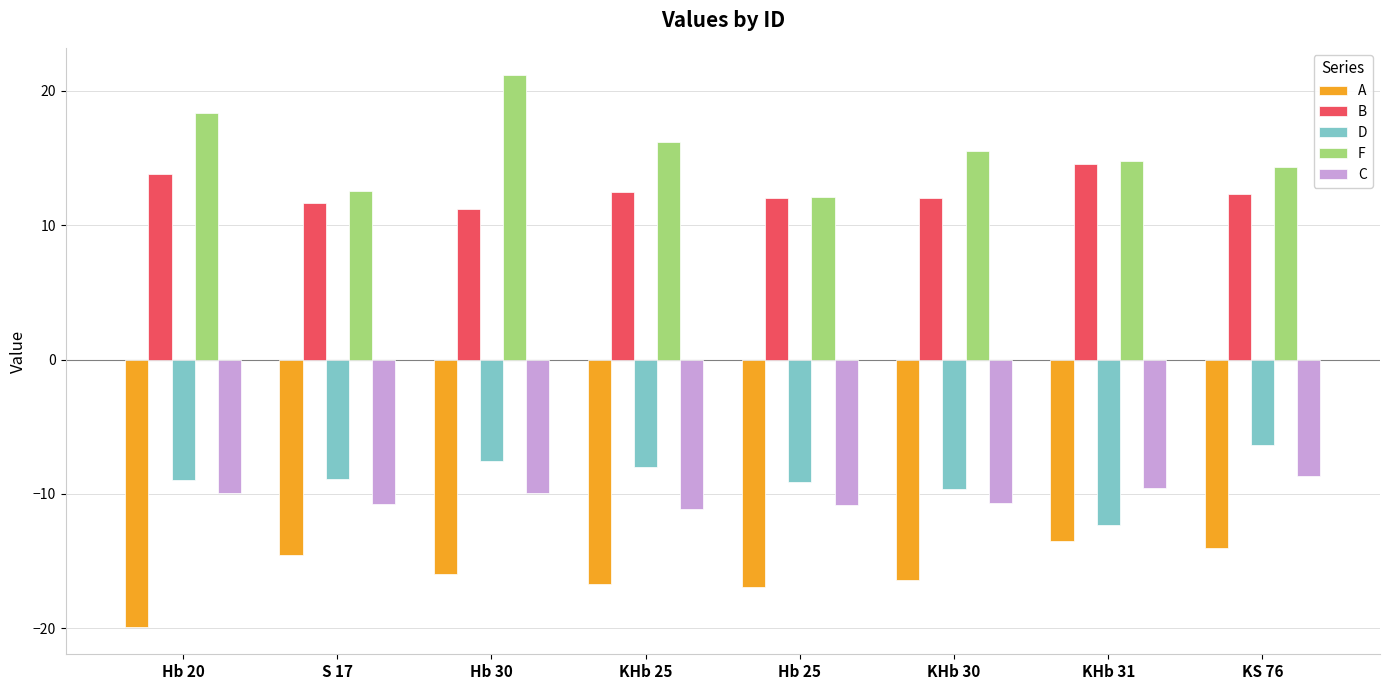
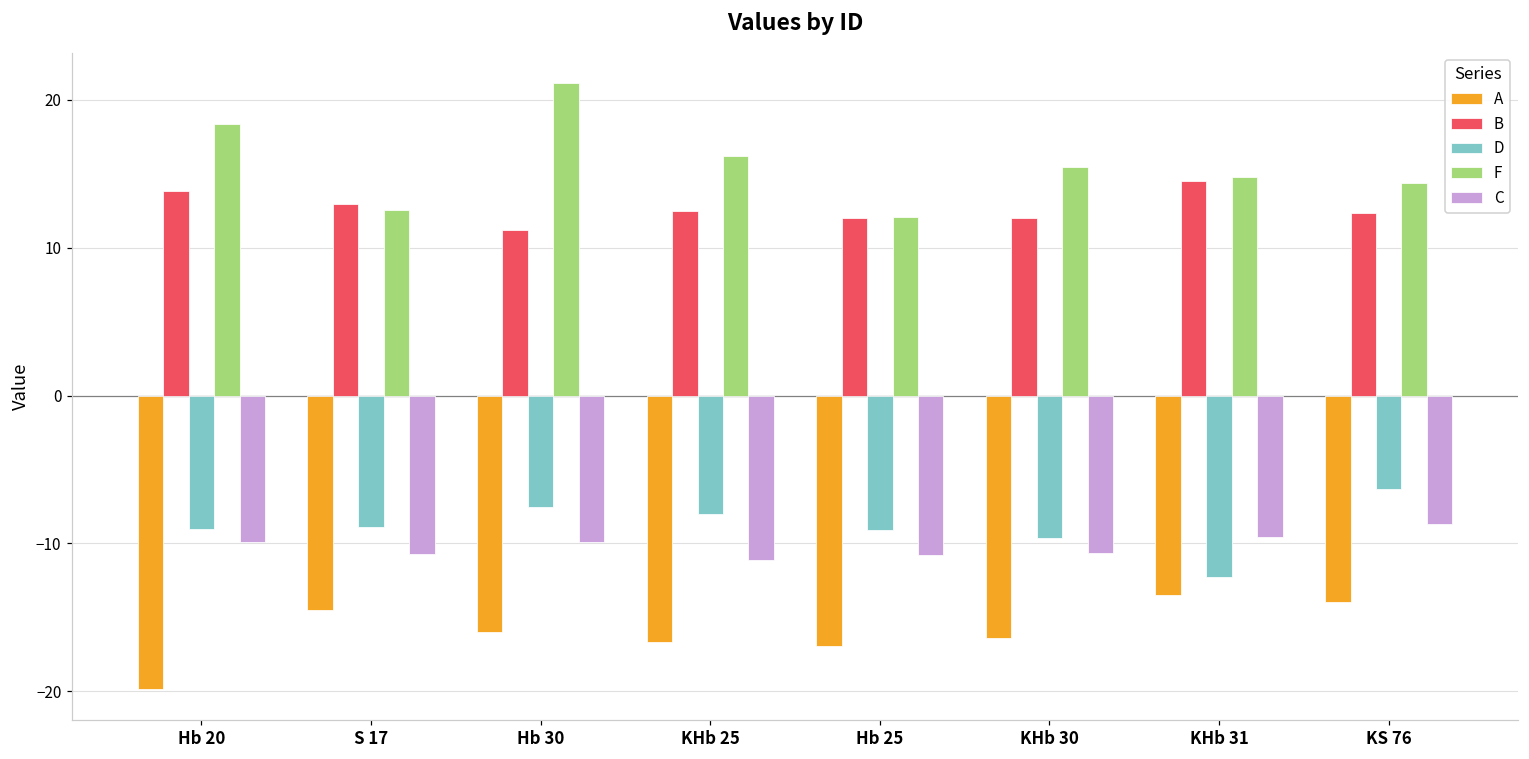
B, S 17: 11.7 -> 12.9
